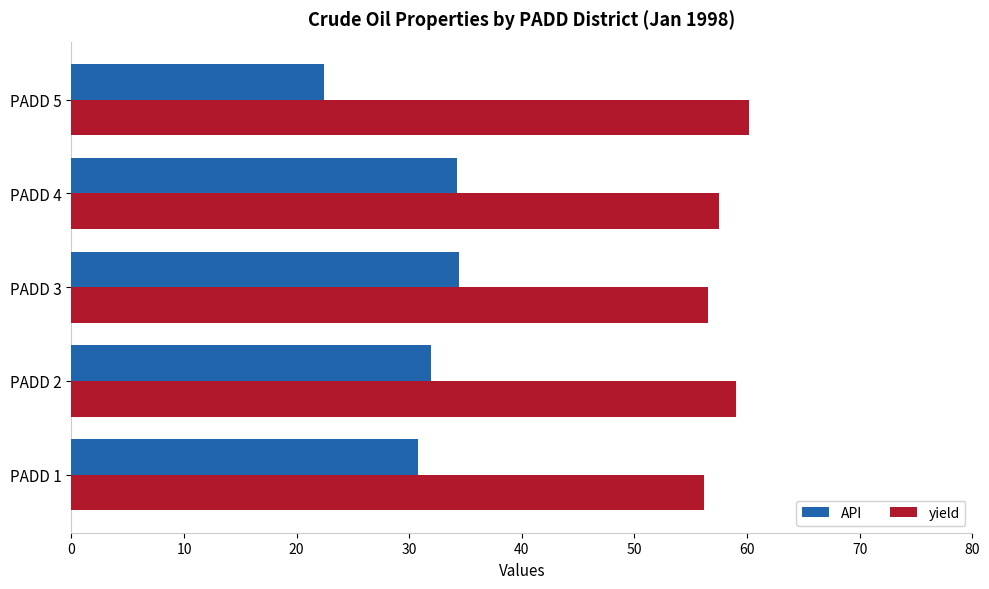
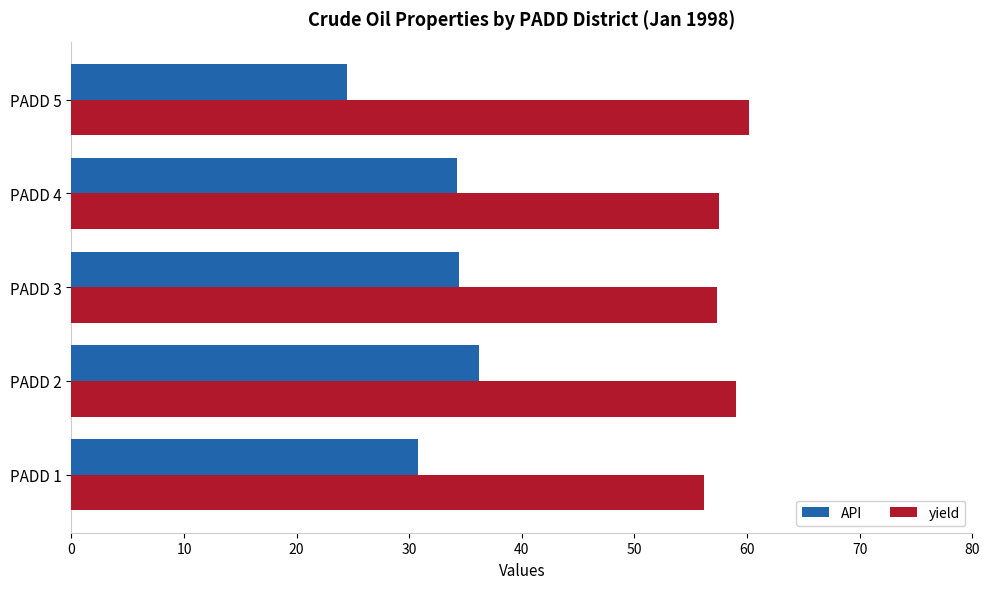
API, PADD 5: 22.5 -> 24.5
yield, PADD 3: 56.5 -> 57.3
API, PADD 2: 32.0 -> 36.2
